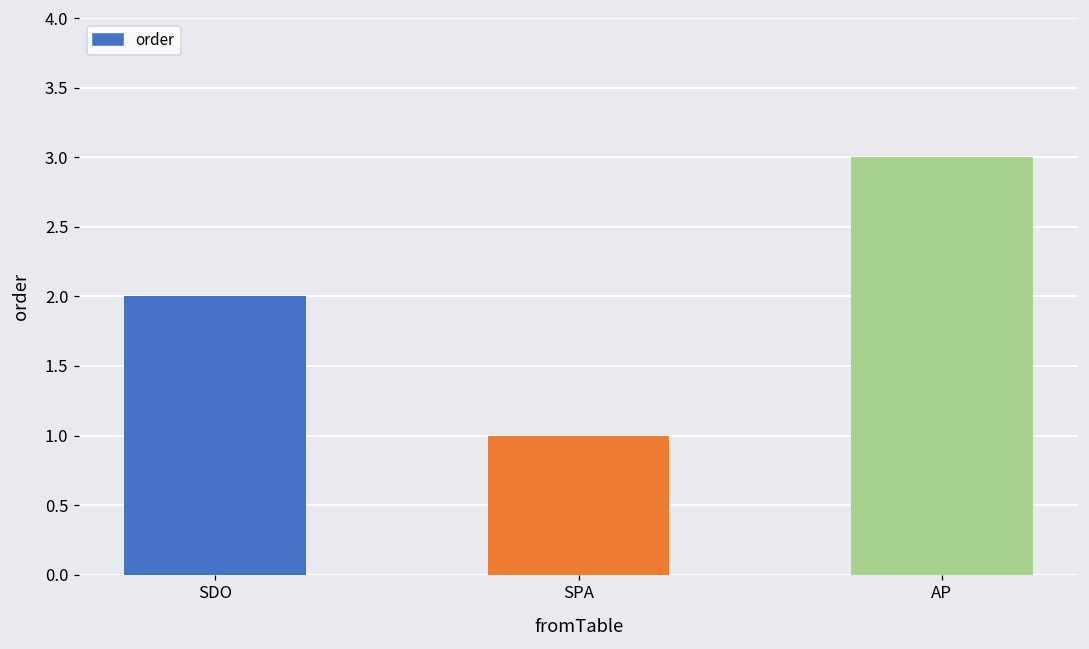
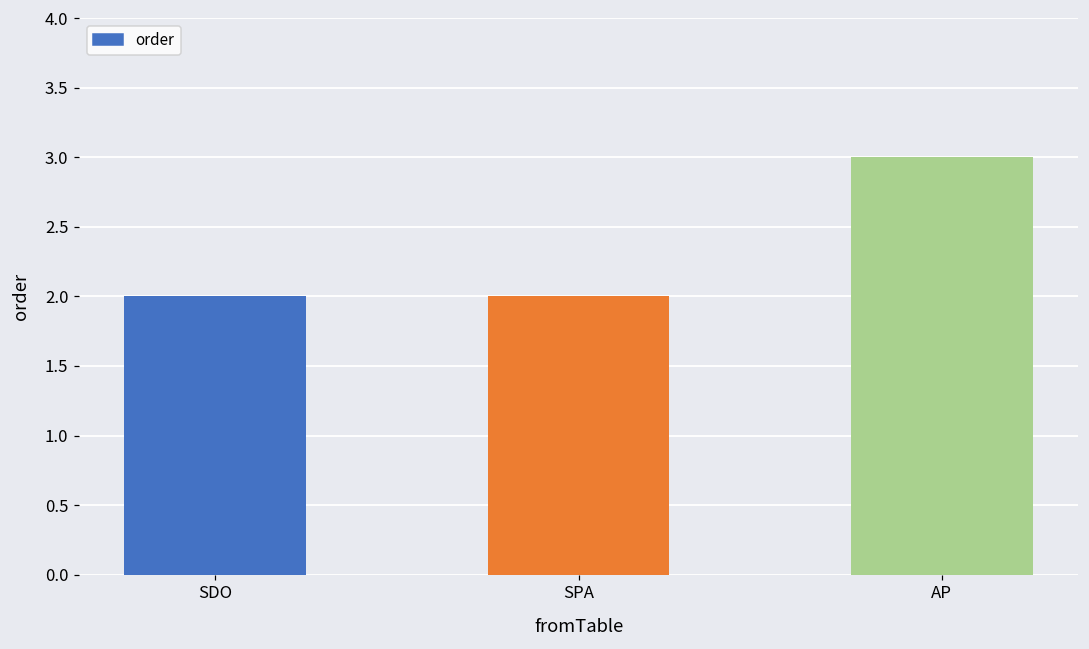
SPA: 1 -> 2
